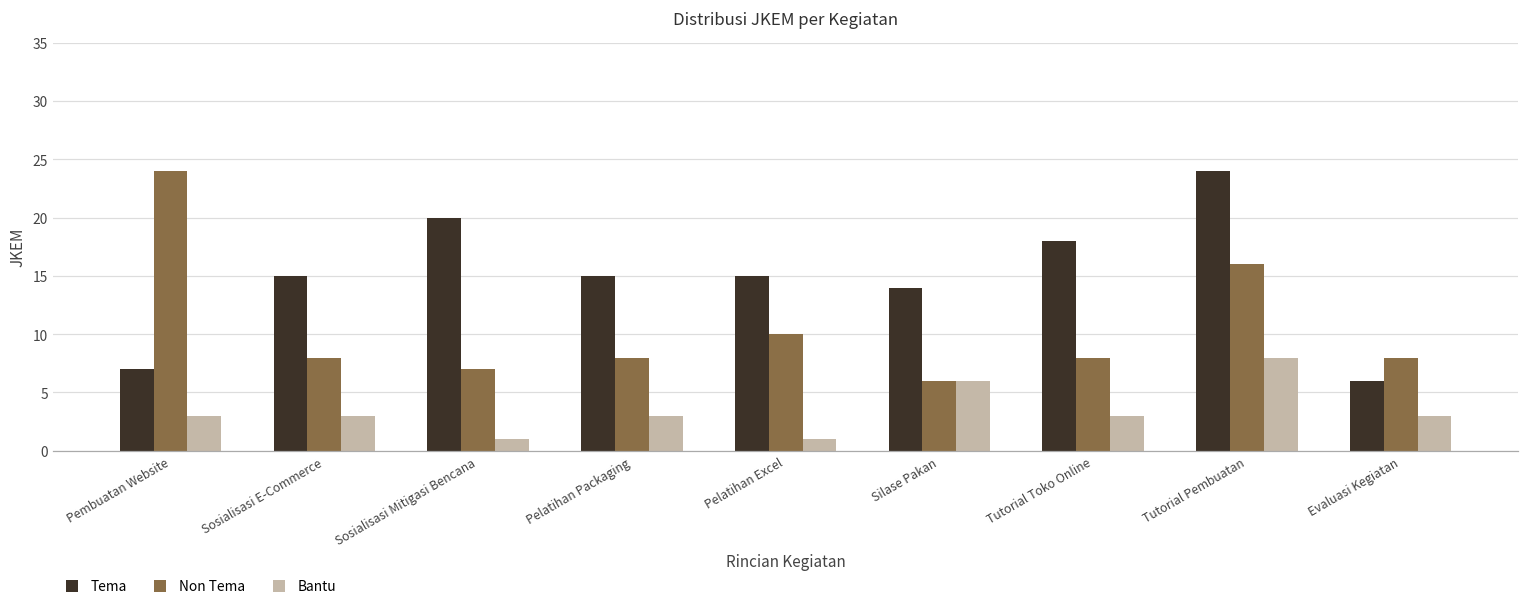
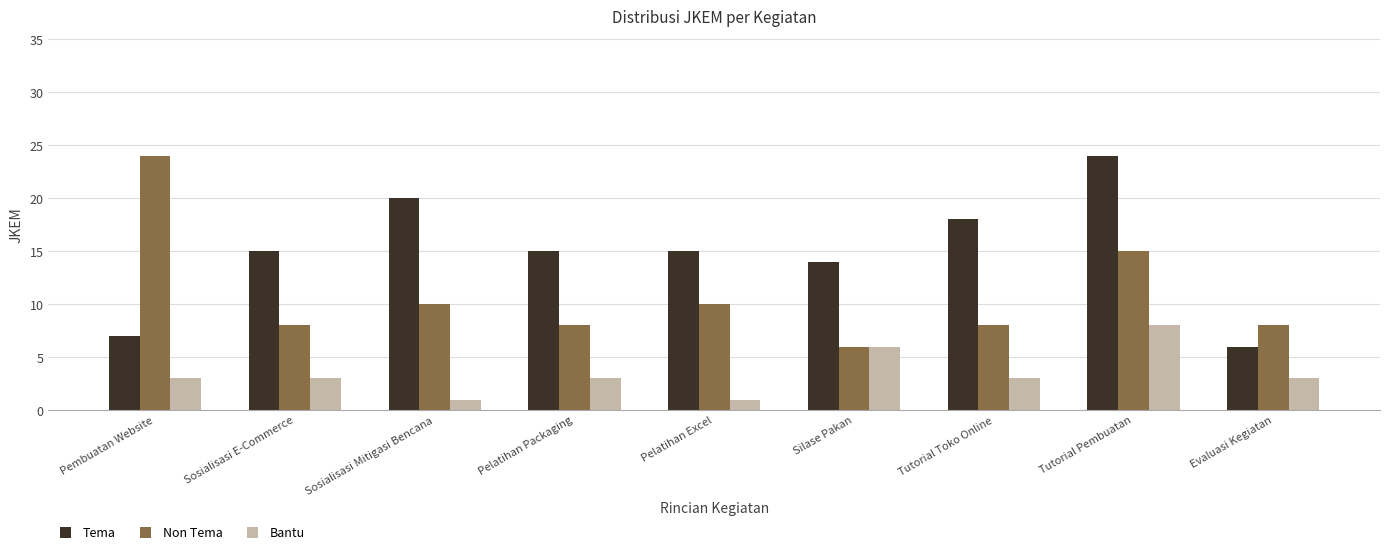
Non Tema, Sosialisasi Mitigasi Bencana: 7 -> 10
Non Tema, Tutorial Pembuatan: 16 -> 15
